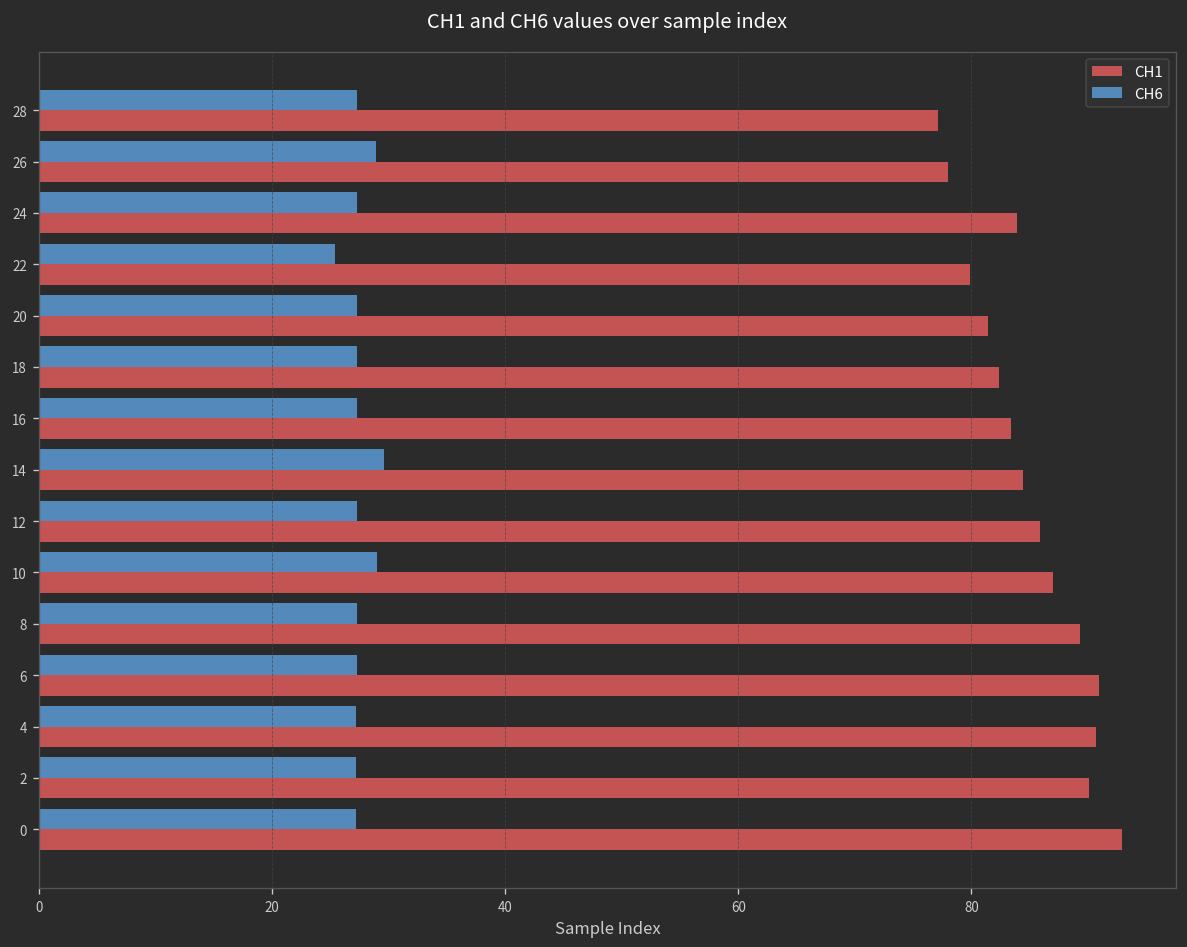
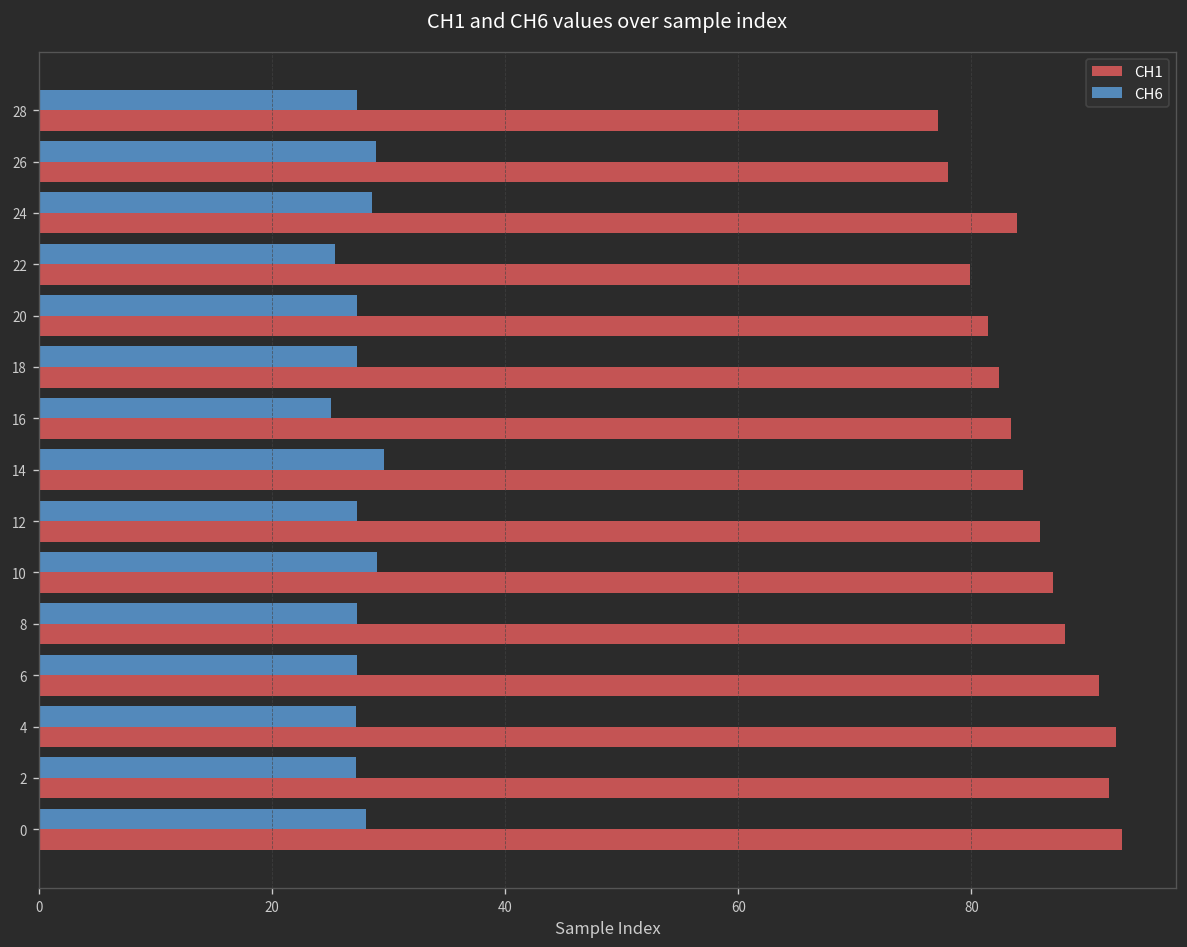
CH6, 24: 27 -> 29
CH6, 16: 27 -> 25
CH1, 8: 89 -> 88
CH1, 4: 91 -> 92
CH1, 2: 90 -> 92
CH6, 0: 27 -> 28
